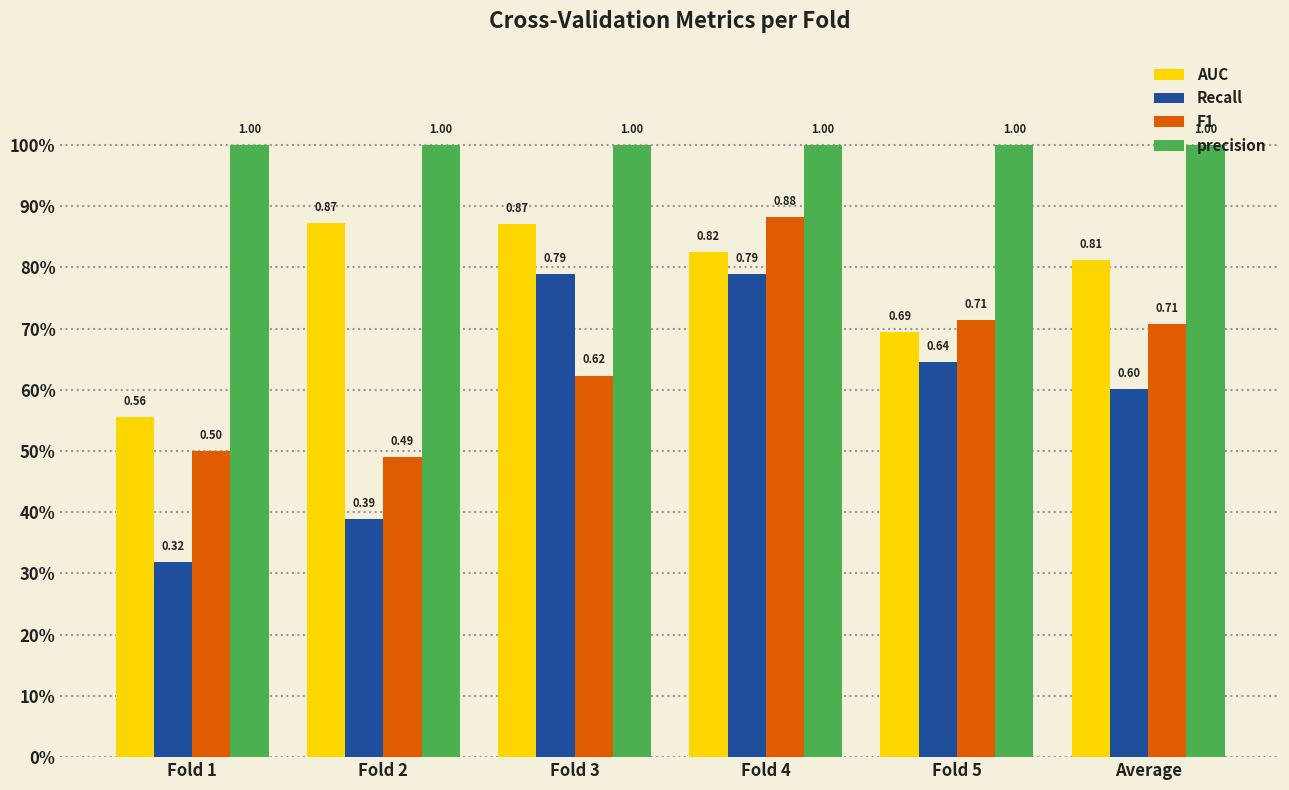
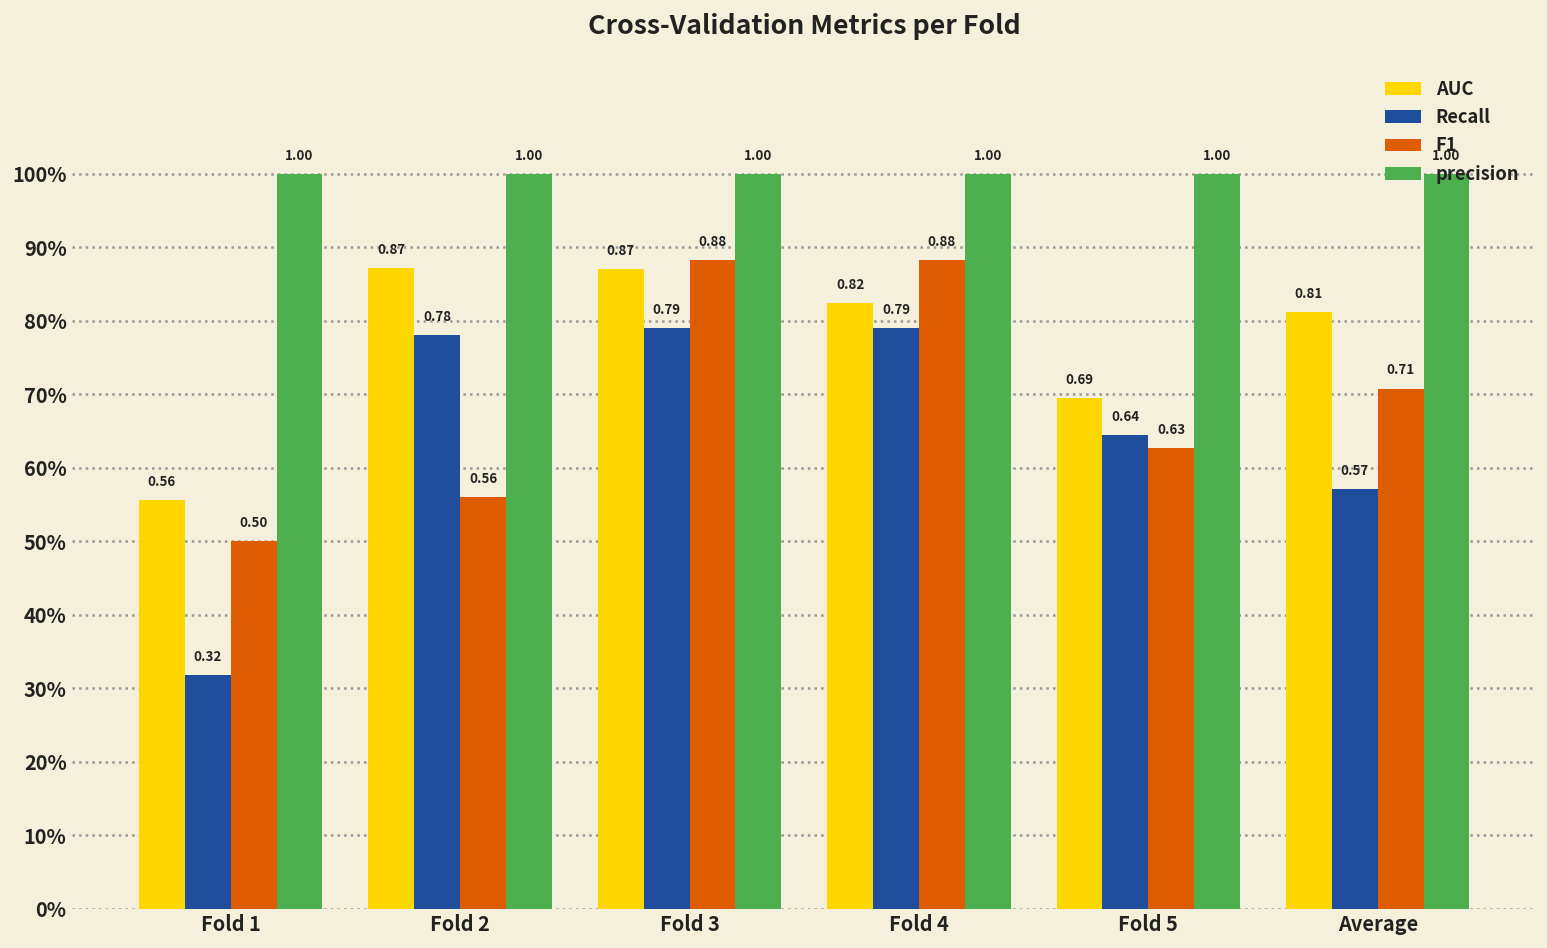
Recall, Fold 2: 0.39 -> 0.78
F1, Fold 2: 0.49 -> 0.56
F1, Fold 3: 0.62 -> 0.88
F1, Fold 5: 0.71 -> 0.63
Recall, Average: 0.60 -> 0.57
